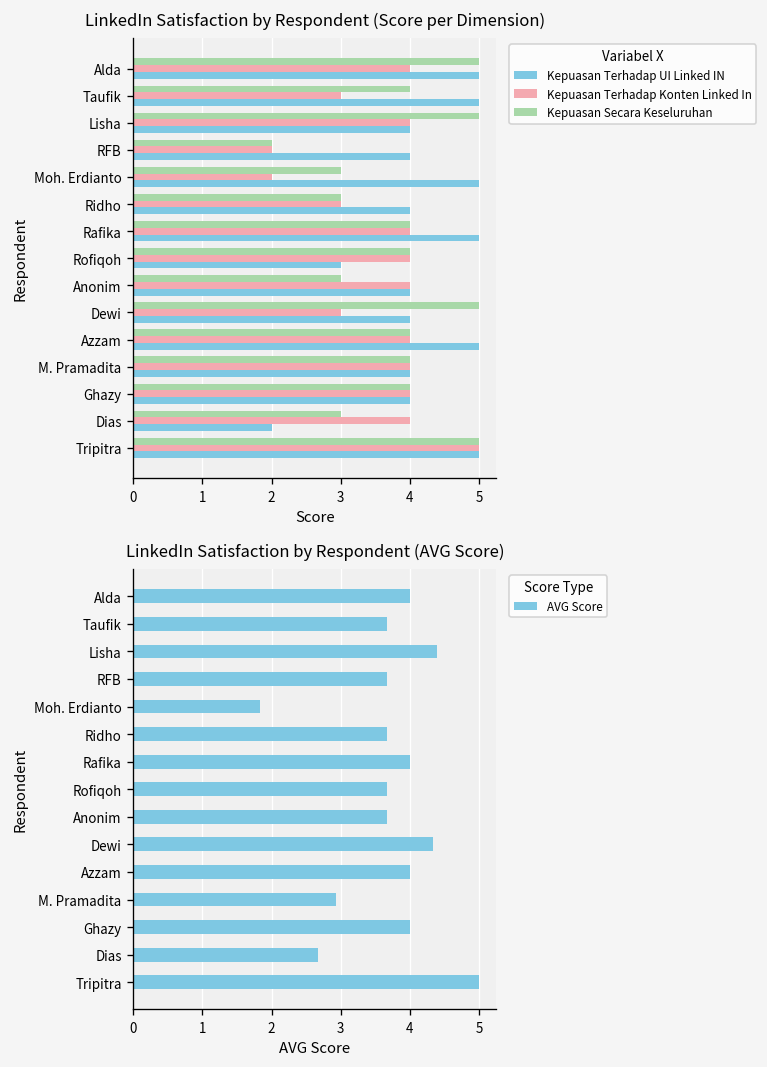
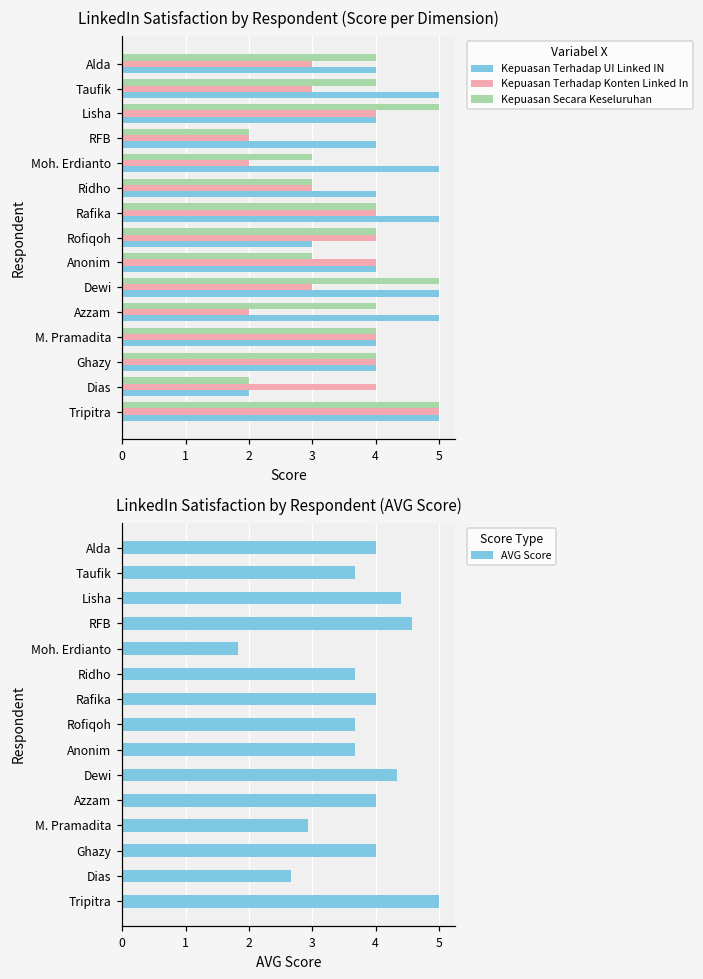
LinkedIn Satisfaction by Respondent (Score per Dimension), Kepuasan Secara Keseluruhan, Alda: 5 -> 4
LinkedIn Satisfaction by Respondent (Score per Dimension), Kepuasan Terhadap Konten Linked In, Alda: 4 -> 3
LinkedIn Satisfaction by Respondent (Score per Dimension), Kepuasan Terhadap UI Linked IN, Alda: 5 -> 4
LinkedIn Satisfaction by Respondent (Score per Dimension), Kepuasan Terhadap UI Linked IN, Dewi: 4 -> 5
LinkedIn Satisfaction by Respondent (Score per Dimension), Kepuasan Terhadap Konten Linked In, Azzam: 4 -> 2
LinkedIn Satisfaction by Respondent (Score per Dimension), Kepuasan Secara Keseluruhan, Dias: 3 -> 2
LinkedIn Satisfaction by Respondent (AVG Score), RFB: 3.7 -> 4.6
